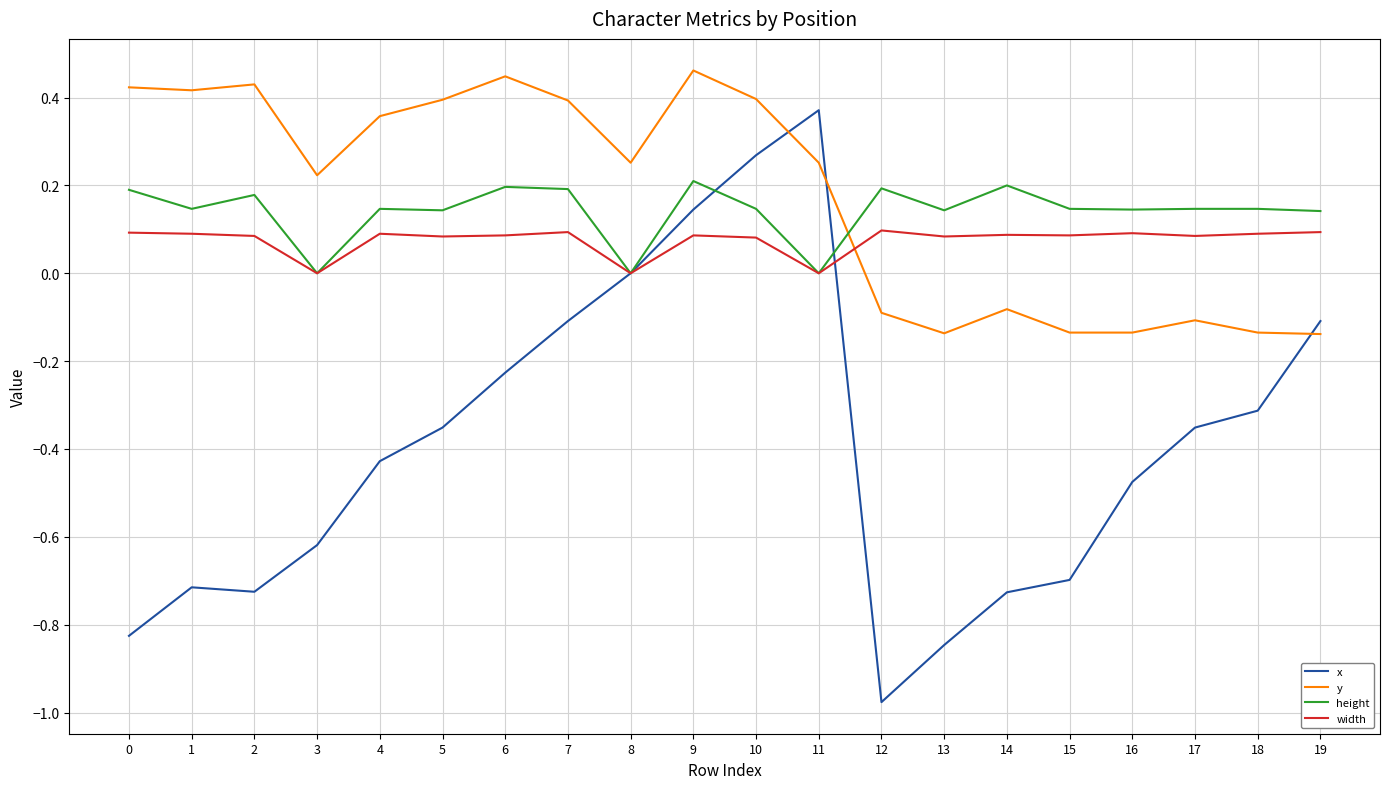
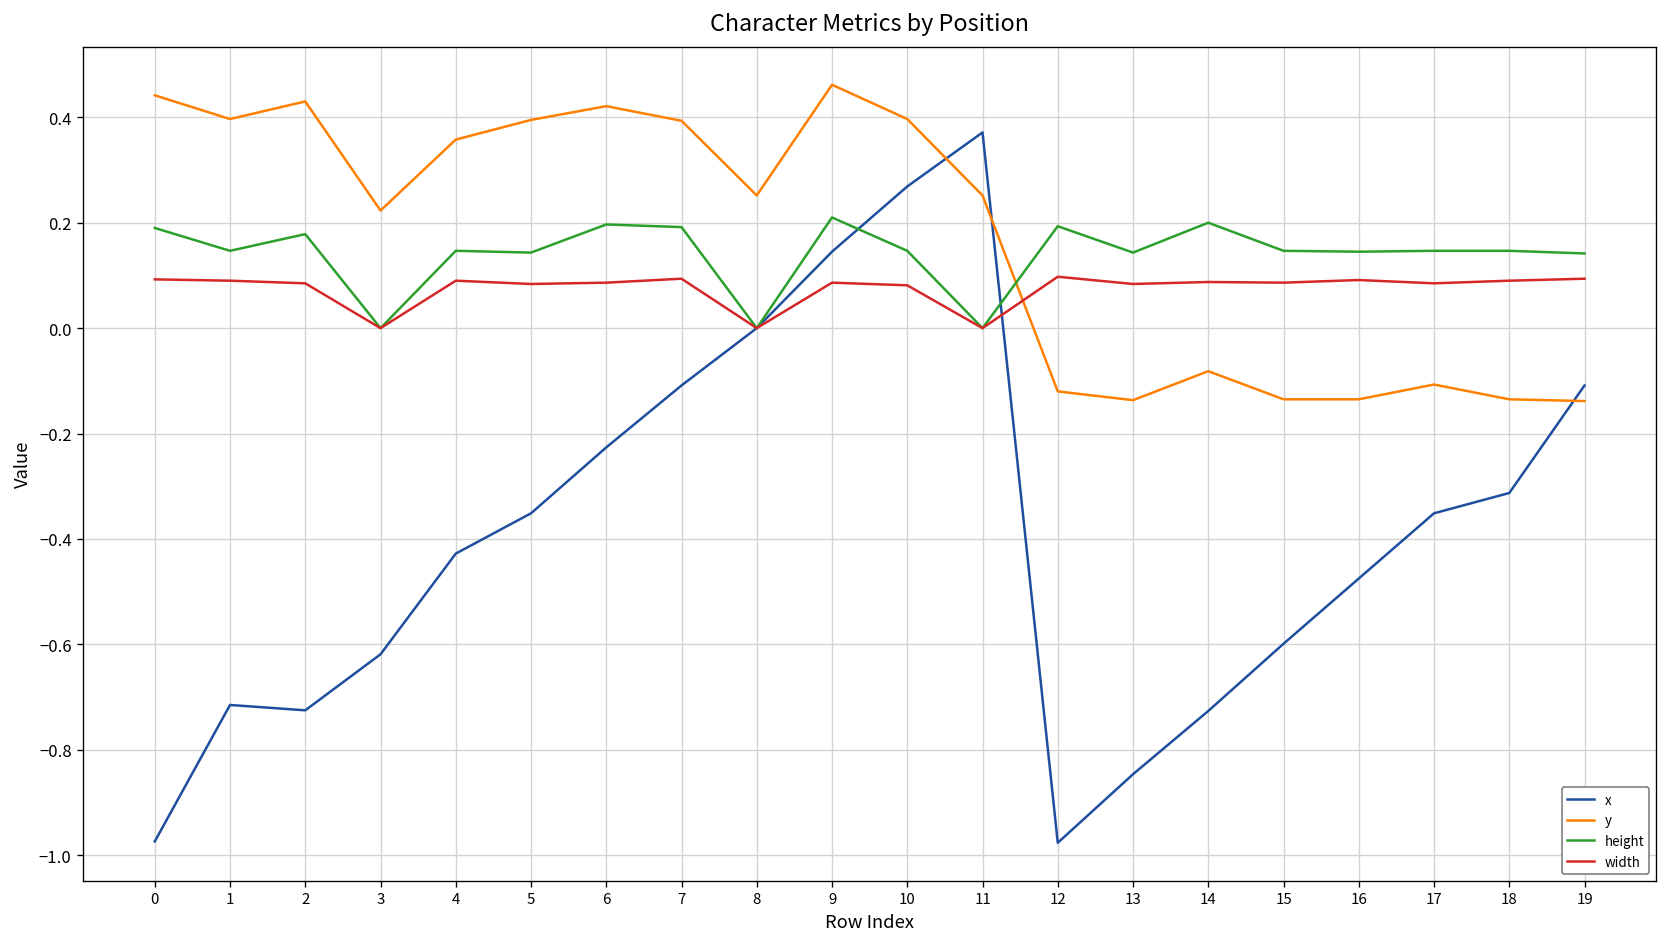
x, 0: -0.83 -> -0.97
y, 0: 0.42 -> 0.44
y, 1: 0.42 -> 0.40
y, 6: 0.45 -> 0.42
y, 12: -0.09 -> -0.12
x, 15: -0.70 -> -0.60
